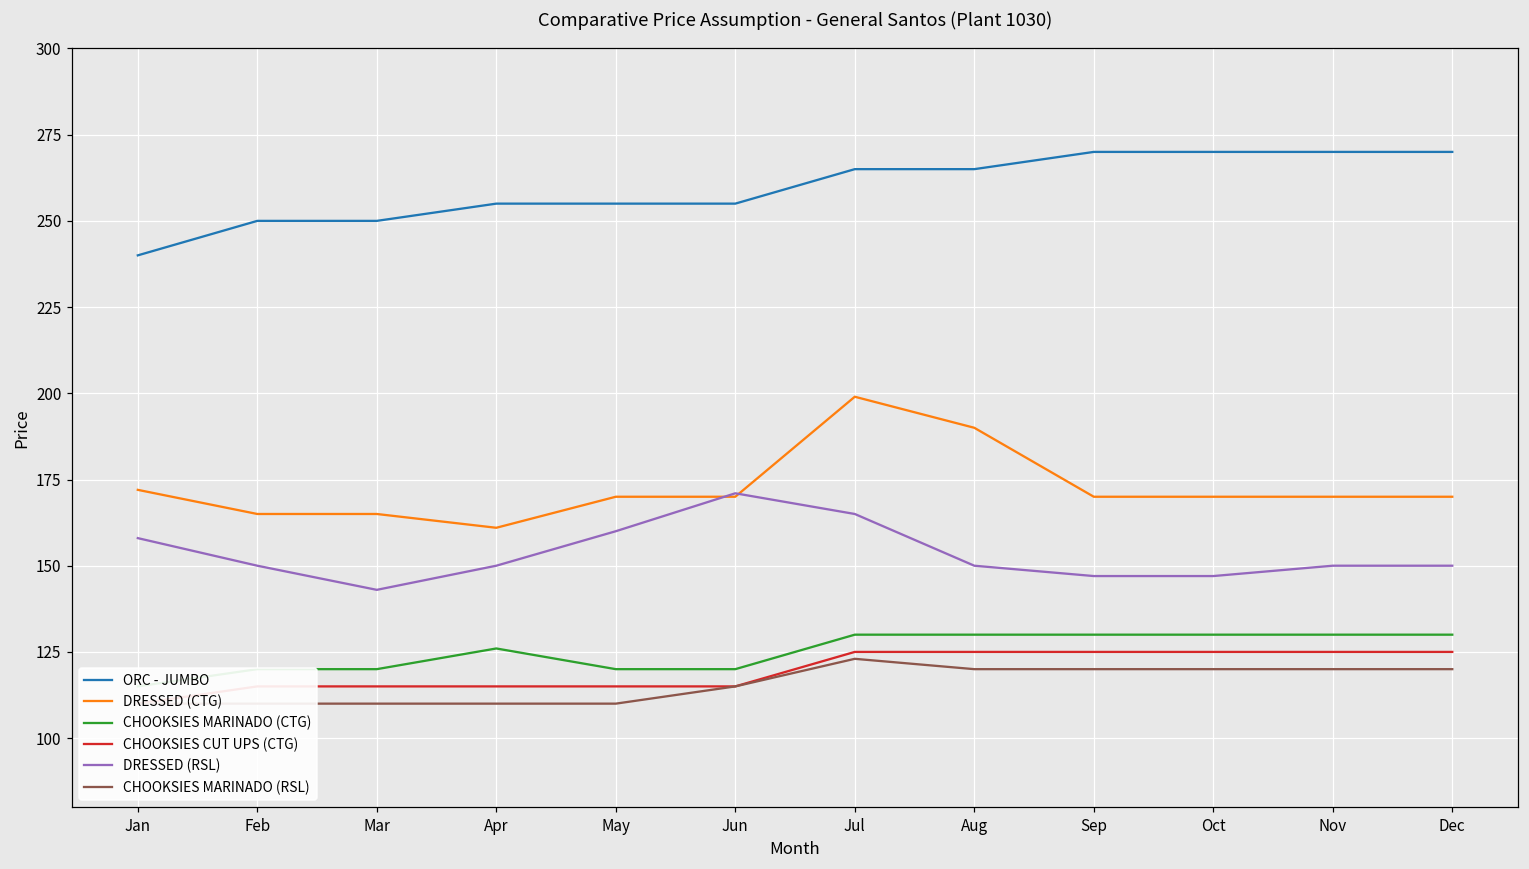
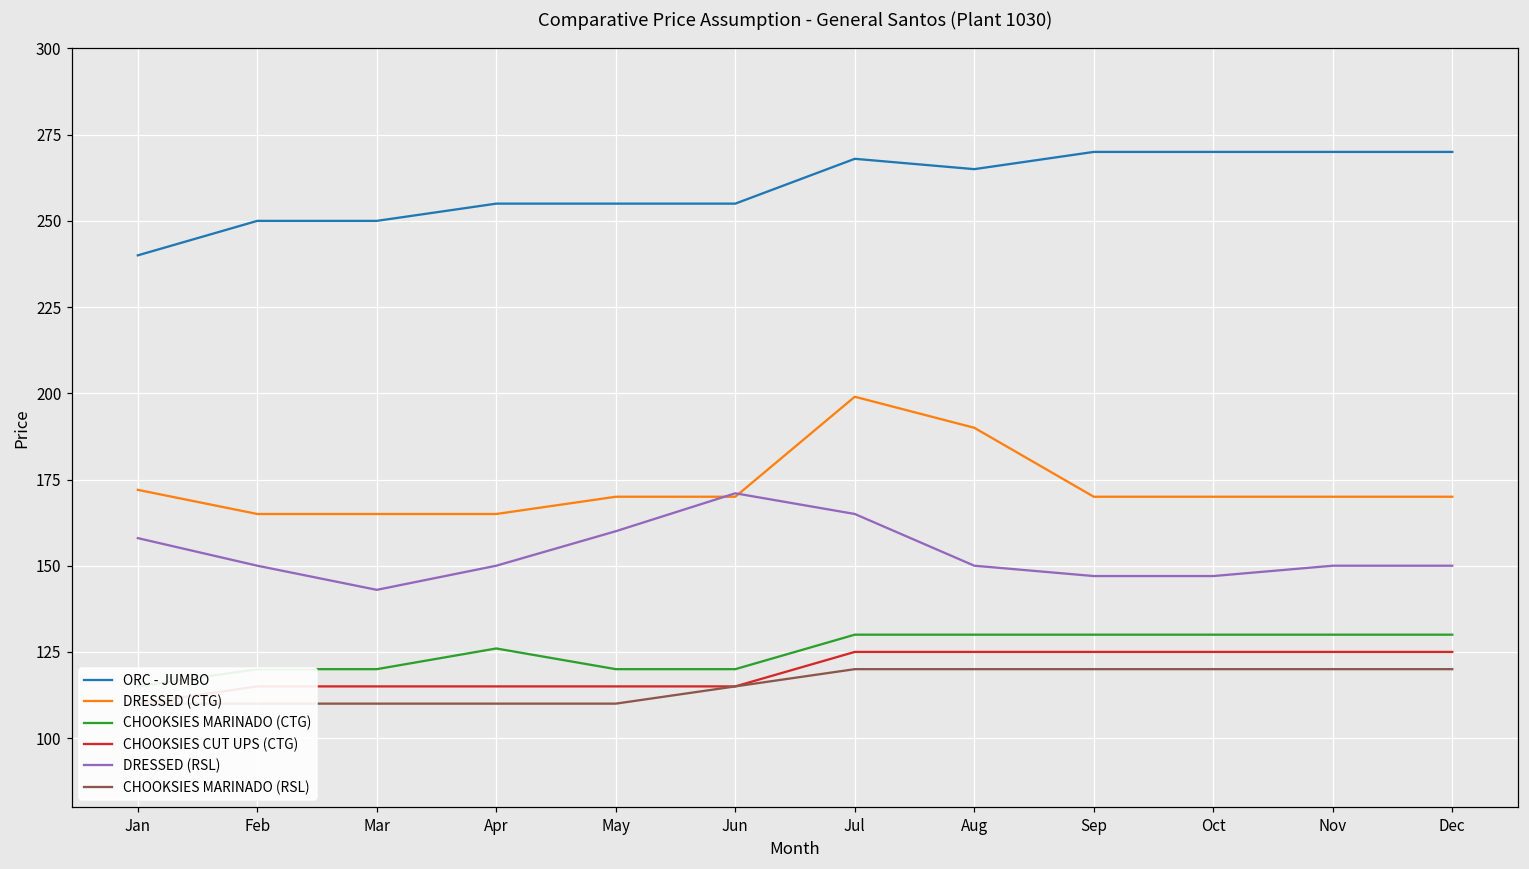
DRESSED (CTG), Apr: 161 -> 165
ORC - JUMBO, Jul: 265 -> 268
CHOOKSIES MARINADO (RSL), Jul: 123 -> 120
